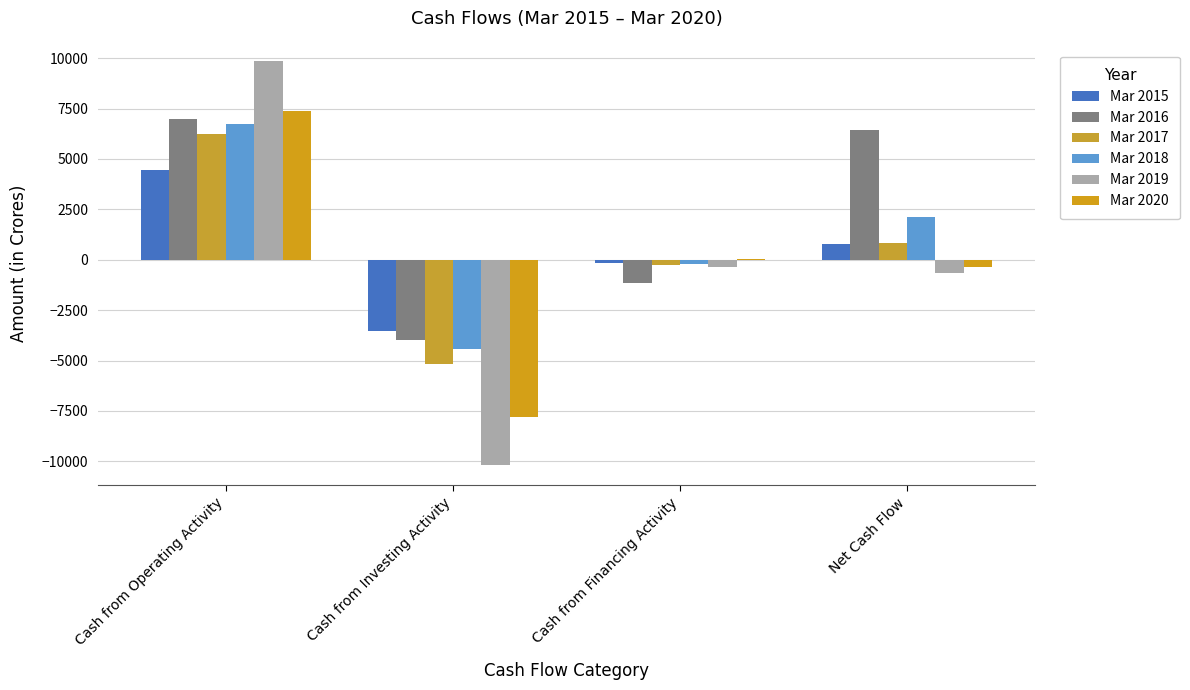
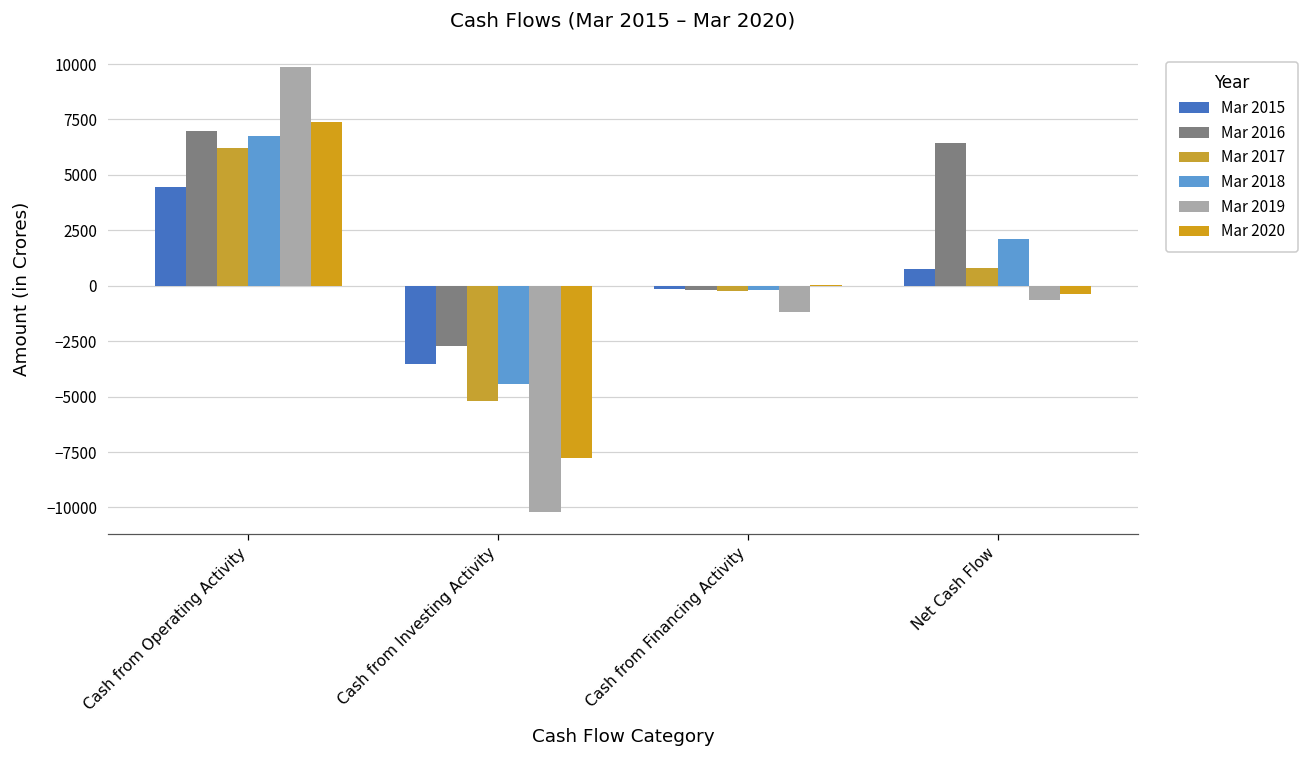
Mar 2016, Cash from Investing Activity: -4000 -> -2700
Mar 2016, Cash from Financing Activity: -1100 -> -200
Mar 2019, Cash from Financing Activity: -300 -> -1200
